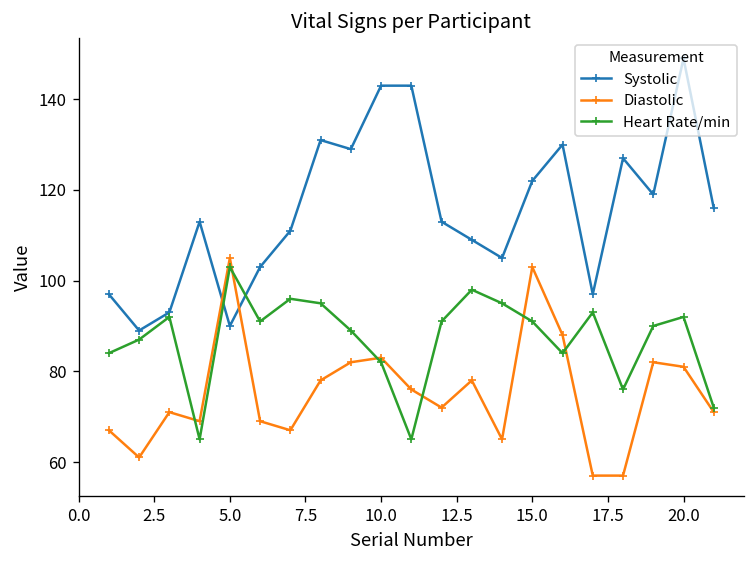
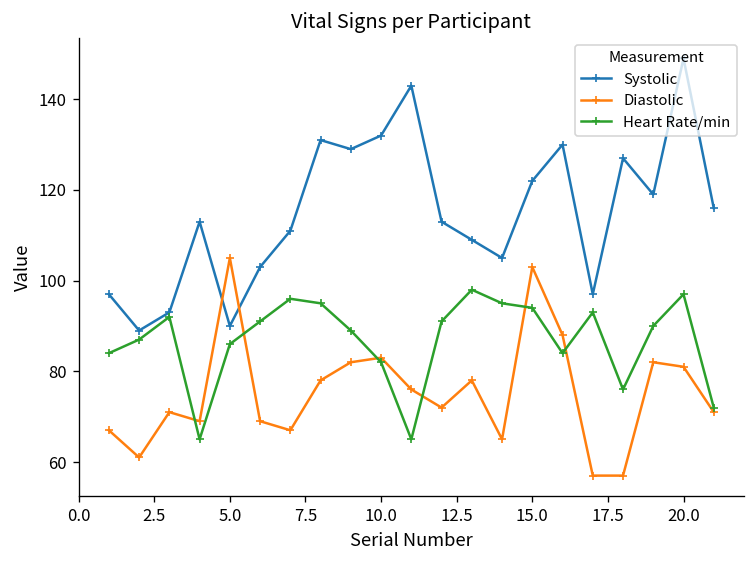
Heart Rate/min, 5.0: 103 -> 86
Systolic, 10.0: 143 -> 132
Heart Rate/min, 15.0: 91 -> 94
Heart Rate/min, 20.0: 92 -> 97
